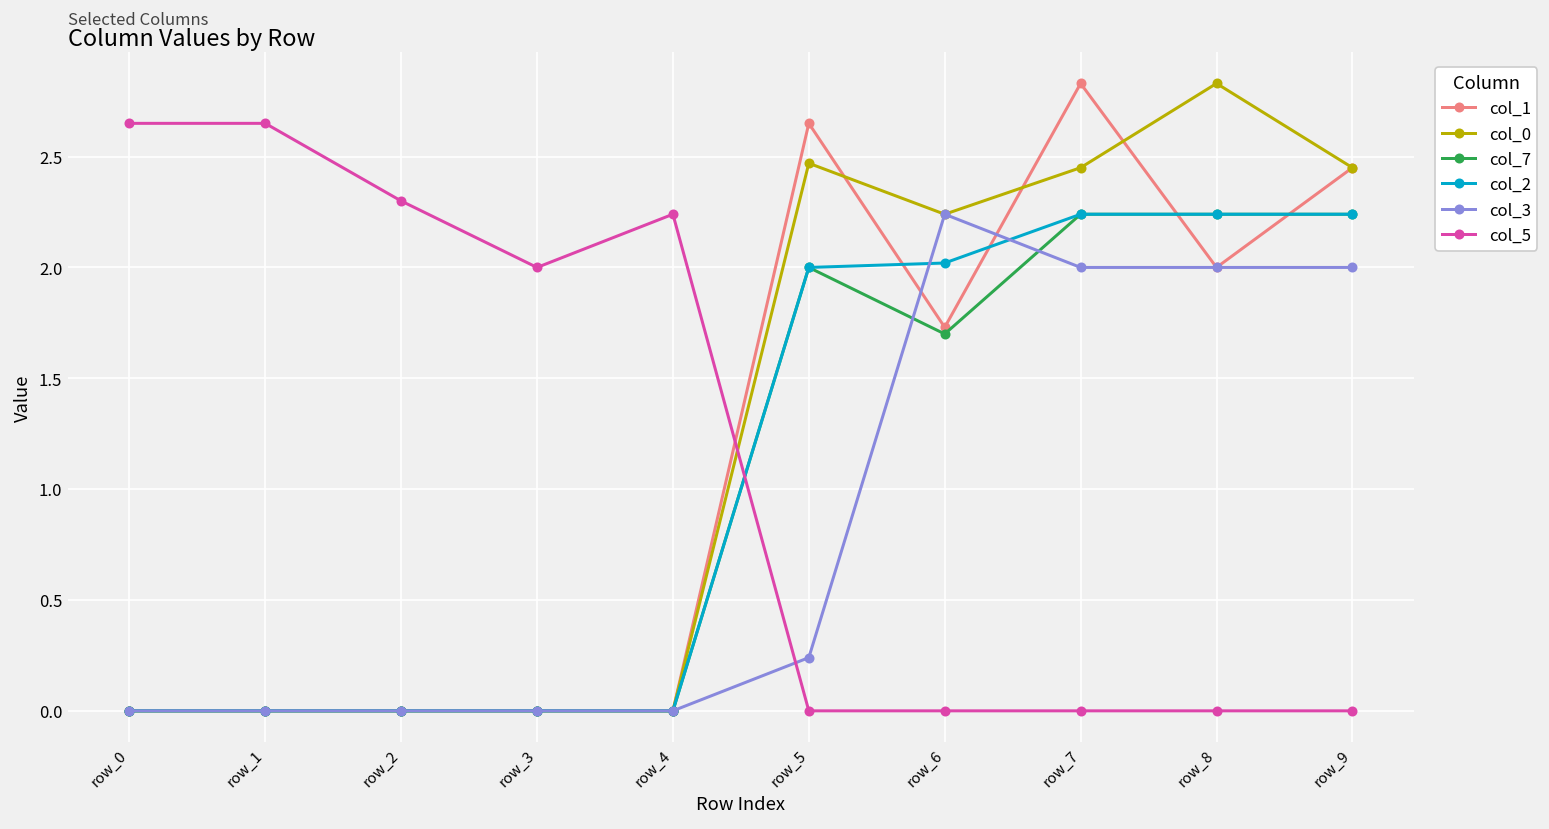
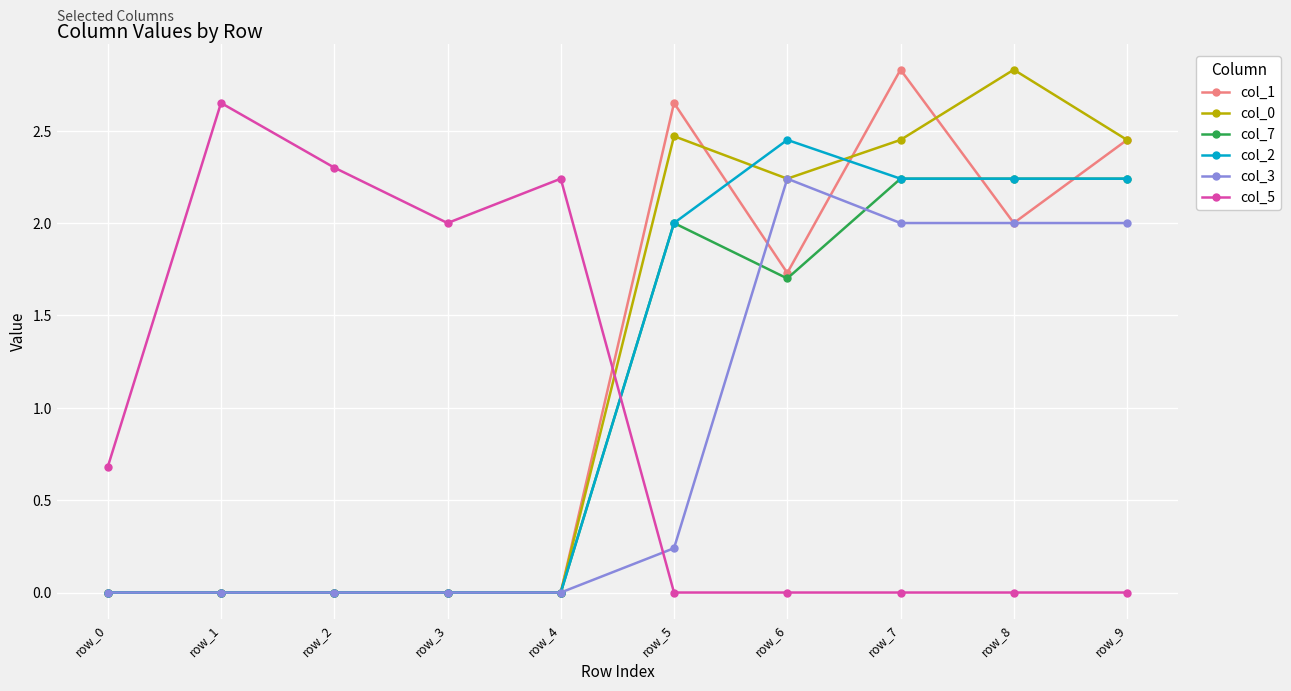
col_5, row_0: 2.65 -> 0.68
col_2, row_6: 2.02 -> 2.45
